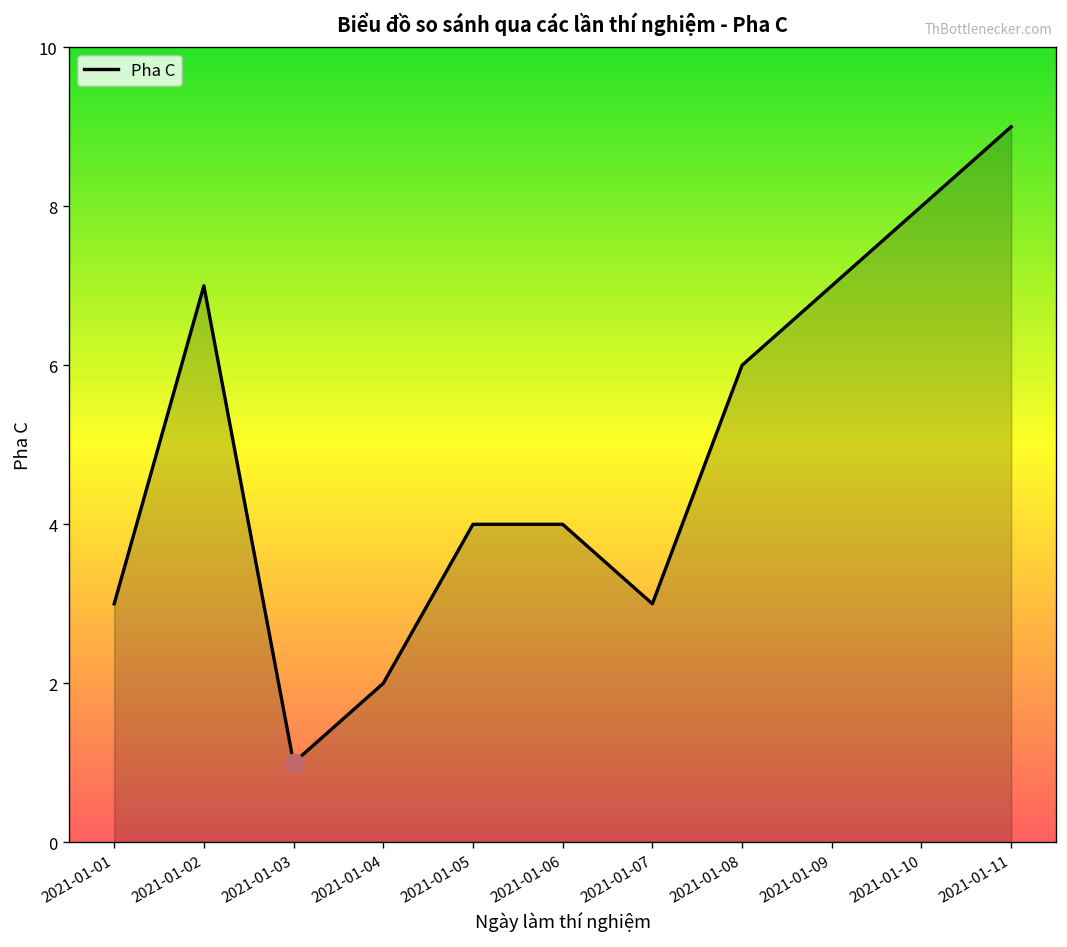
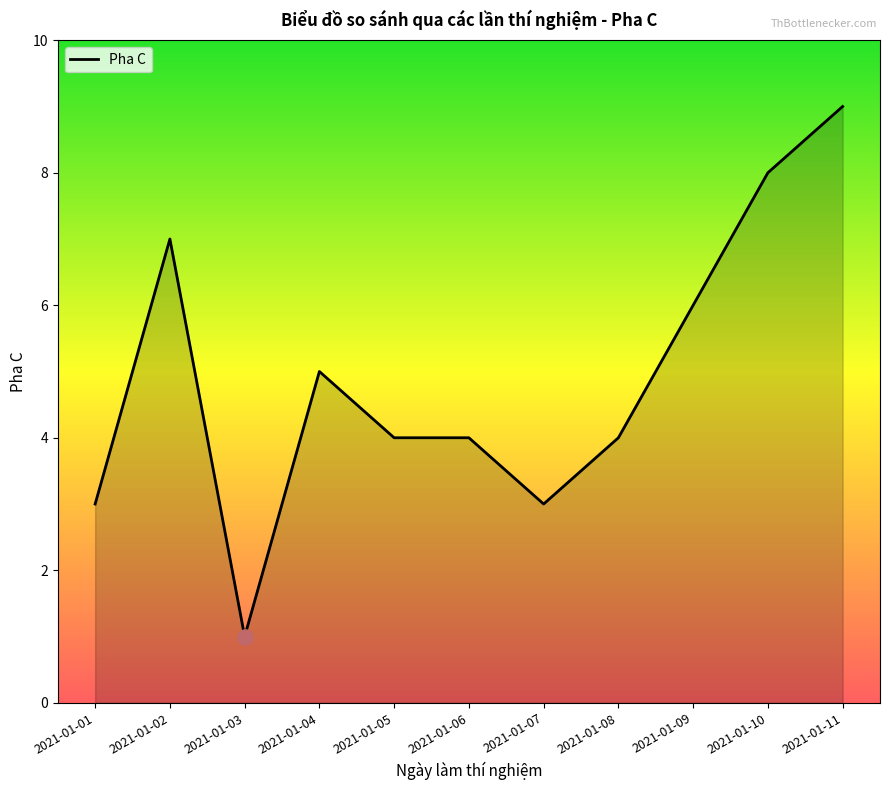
Pha C, 2021-01-04: 2 -> 5
Pha C, 2021-01-08: 6 -> 4
Pha C, 2021-01-09: 7 -> 6
